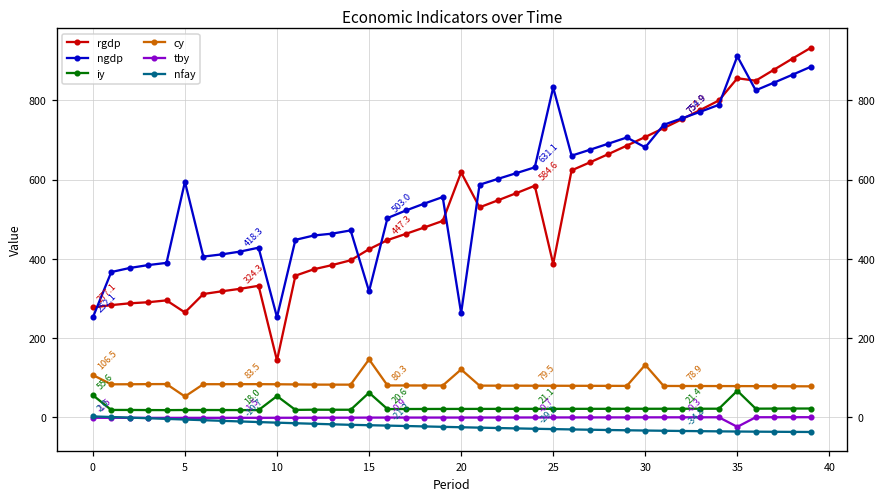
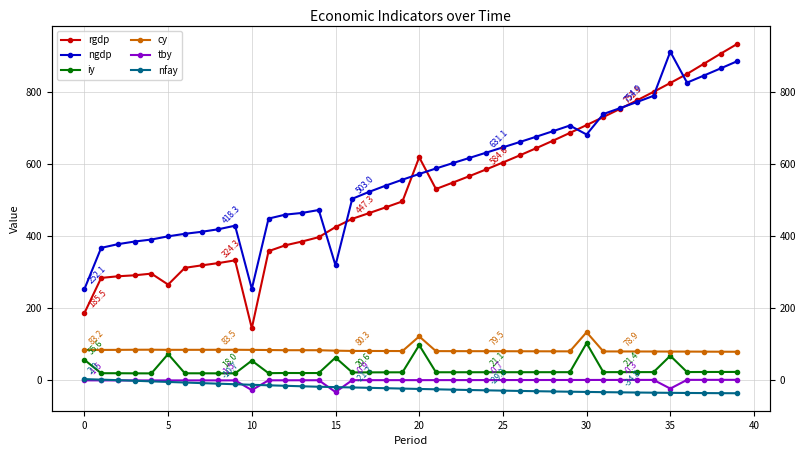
rgdp, 0: 277.1 -> 185.5
cy, 0: 106.5 -> 83.2
ngdp, 5: 590 -> 400
iy, 5: 20 -> 70
cy, 5: 50 -> 80
tby, 10: 0 -> -30
cy, 15: 150 -> 80
tby, 15: 0 -> -30
ngdp, 20: 260 -> 570
iy, 20: 20 -> 100
rgdp, 25: 390 -> 600
ngdp, 25: 830 -> 650
iy, 30: 20 -> 100
rgdp, 35: 860 -> 820
